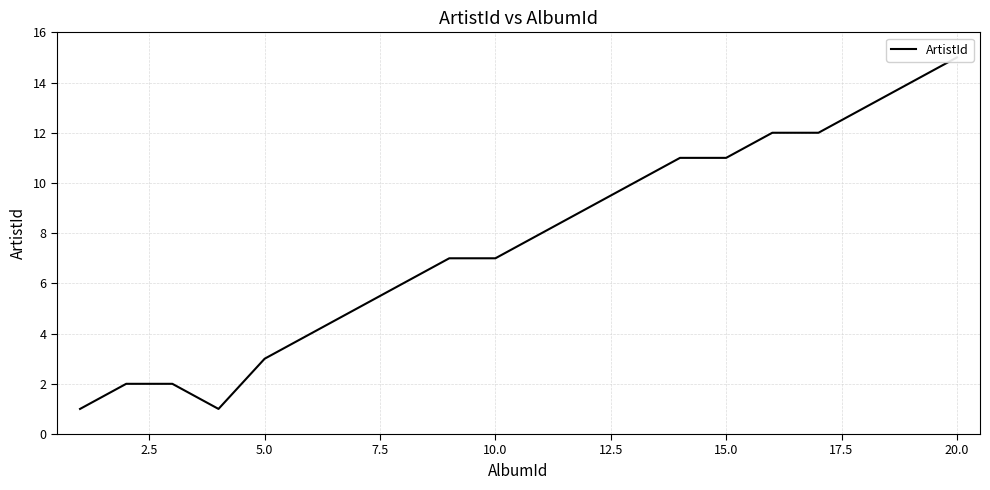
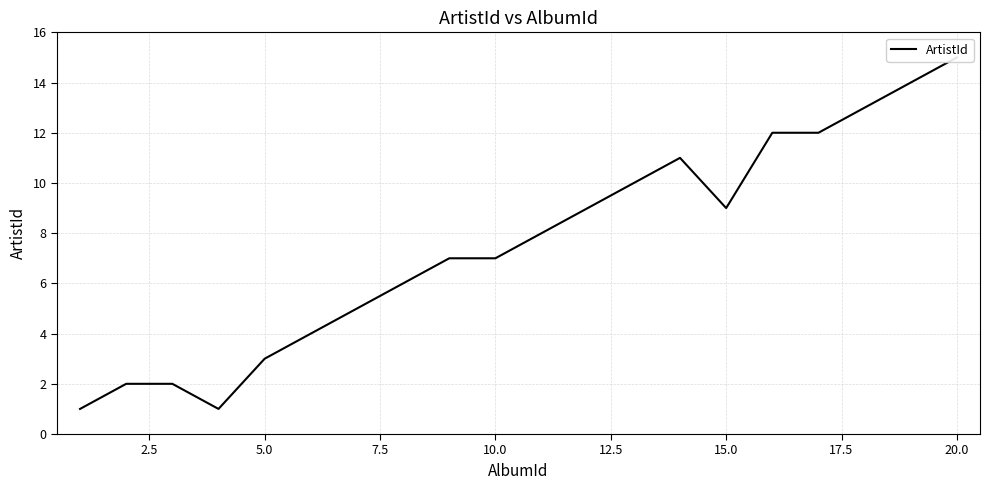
15.0: 11 -> 9
